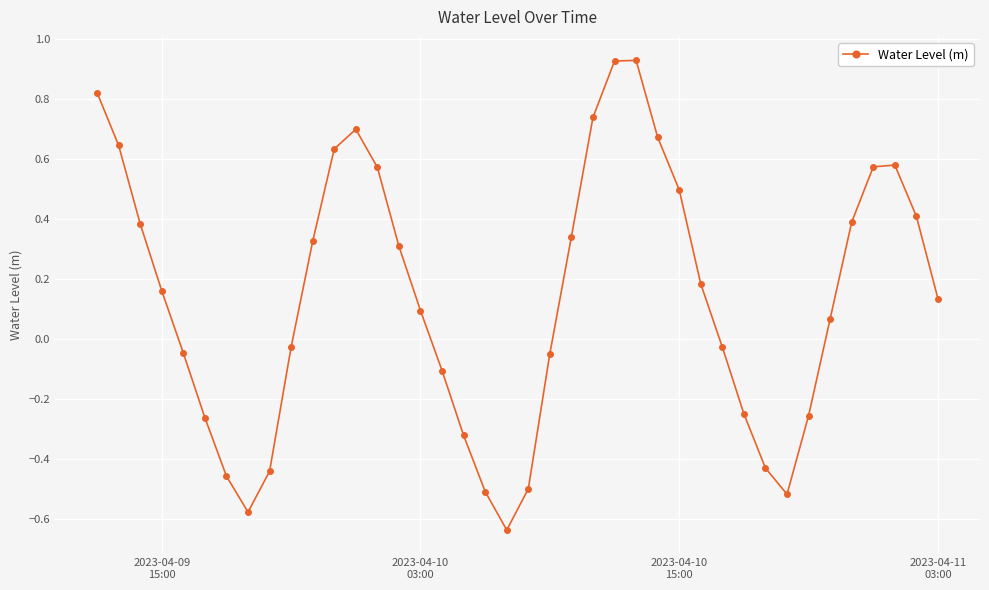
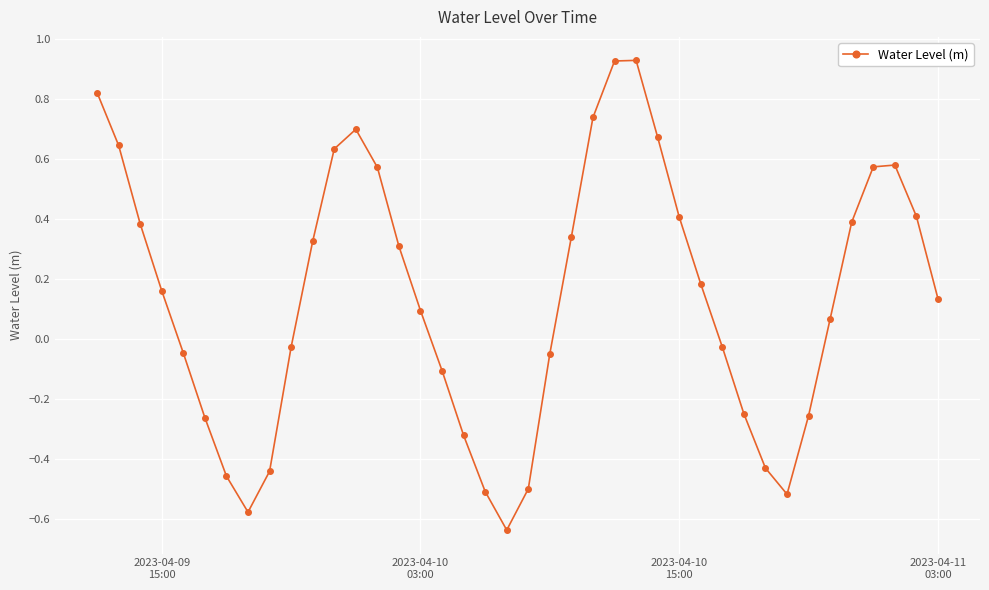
2023-04-10 15:00: 0.50 -> 0.41
